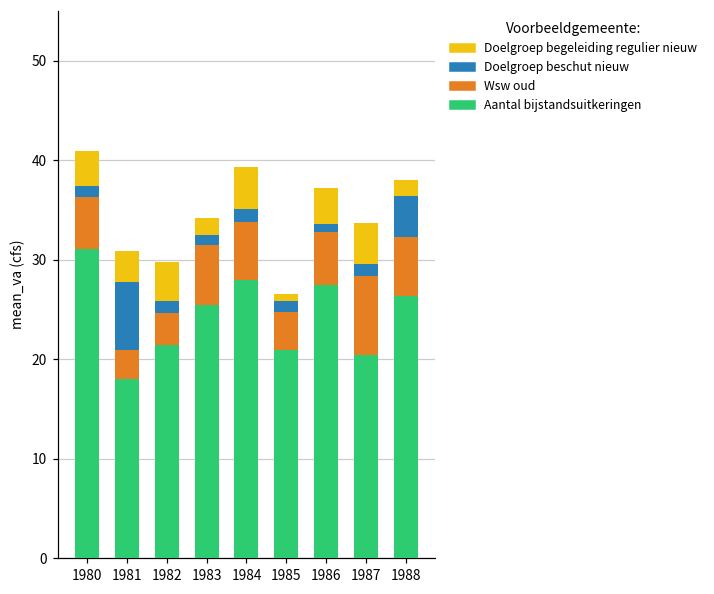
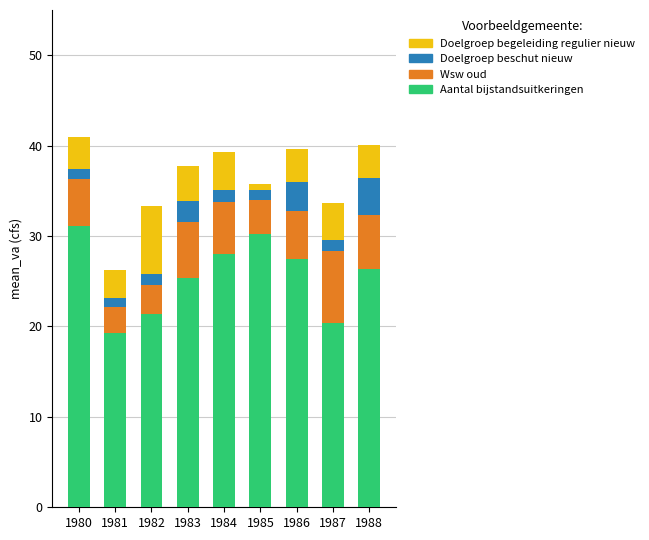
Aantal bijstandsuitkeringen, 1981: 18 -> 19
Doelgroep beschut nieuw, 1981: 7 -> 1
Doelgroep begeleiding regulier nieuw, 1982: 4 -> 8
Doelgroep beschut nieuw, 1983: 1 -> 2
Doelgroep begeleiding regulier nieuw, 1983: 2 -> 4
Aantal bijstandsuitkeringen, 1985: 21 -> 30
Doelgroep beschut nieuw, 1986: 1 -> 3
Doelgroep begeleiding regulier nieuw, 1988: 2 -> 4
